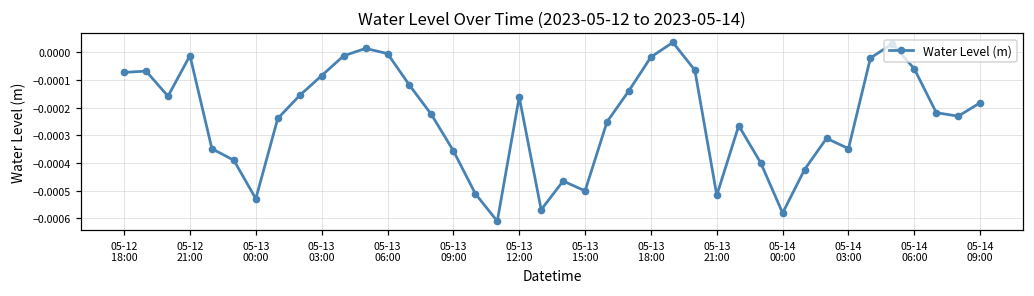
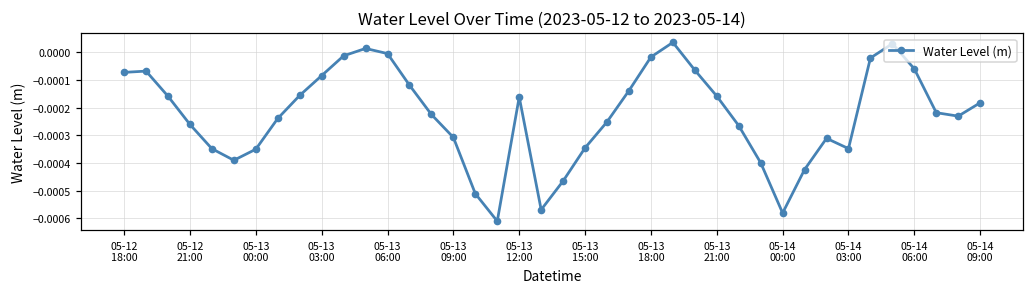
05-12 21:00: -0.00001 -> -0.00026
05-13 00:00: -0.00053 -> -0.00035
05-13 09:00: -0.00036 -> -0.00031
05-13 15:00: -0.00050 -> -0.00034
05-13 21:00: -0.00052 -> -0.00016
